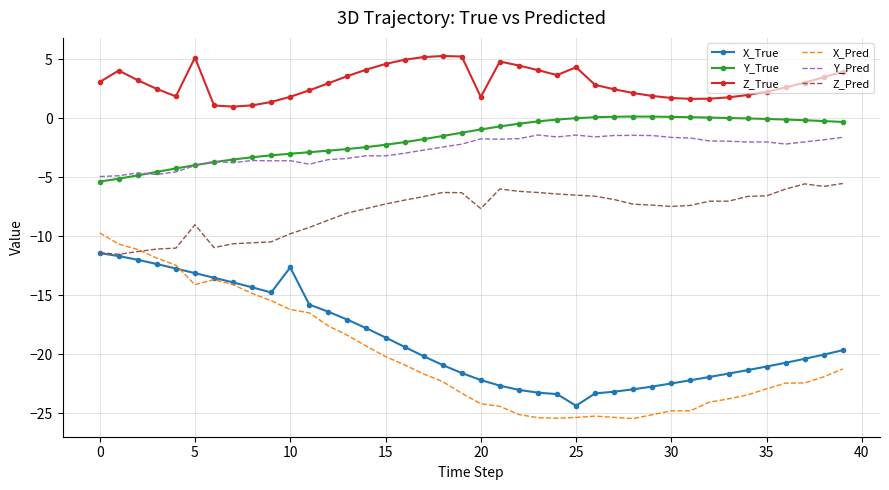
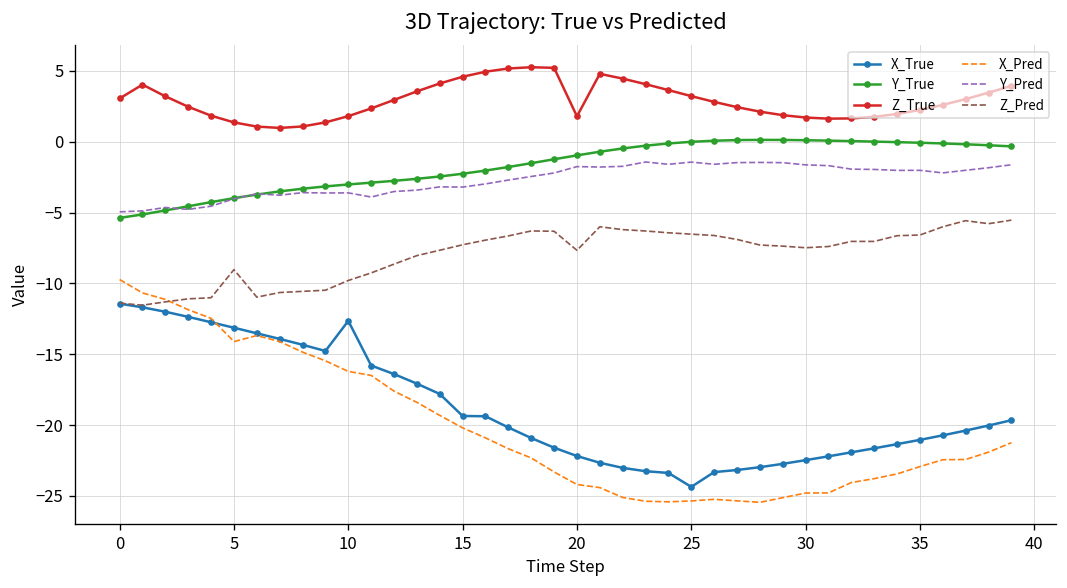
Z_True, 5: 5.1 -> 1.4
X_True, 15: -18.6 -> -19.4
Z_True, 25: 4.3 -> 3.2
